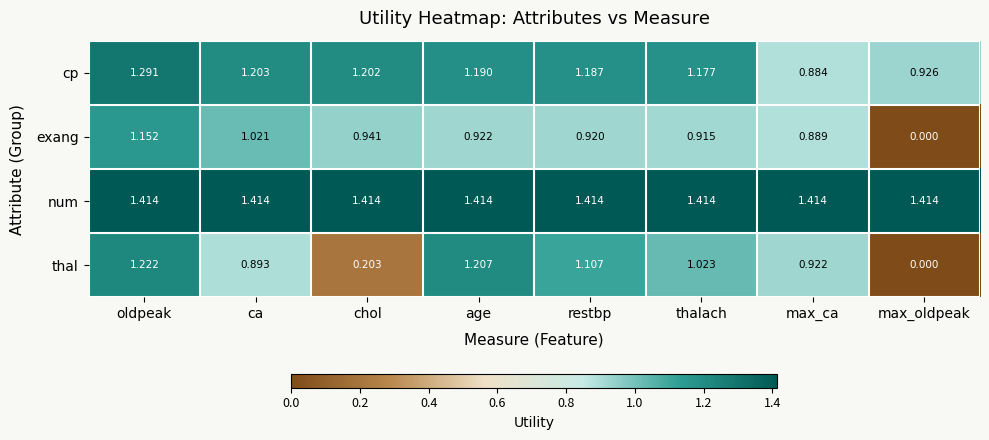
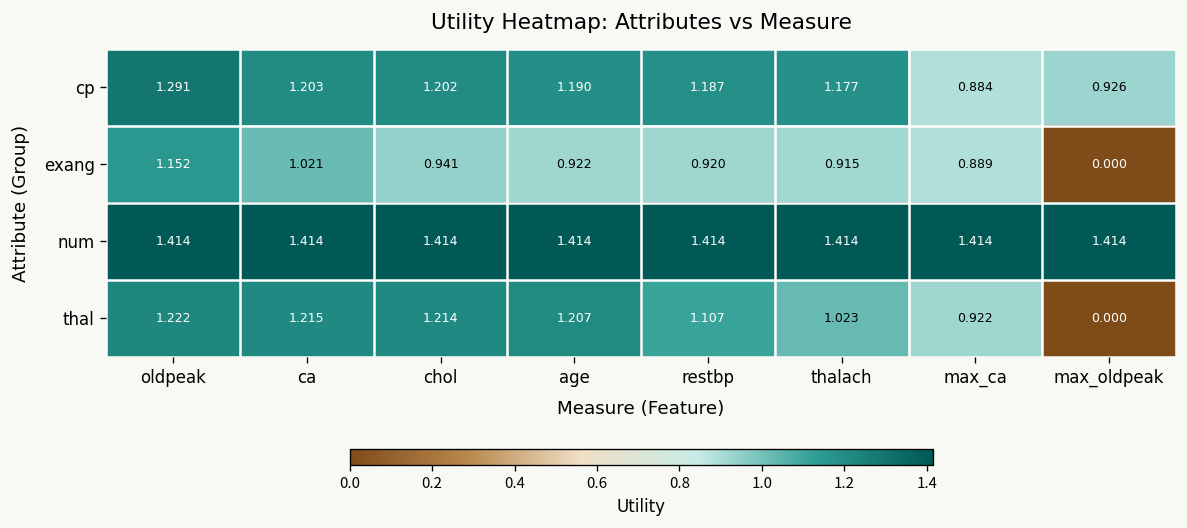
thal, ca: 0.893 -> 1.215
thal, chol: 0.203 -> 1.214
